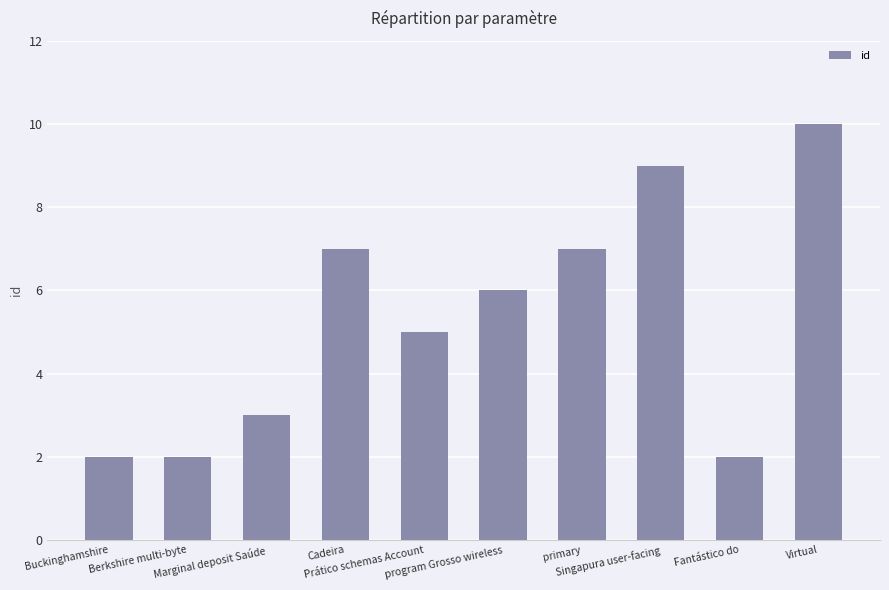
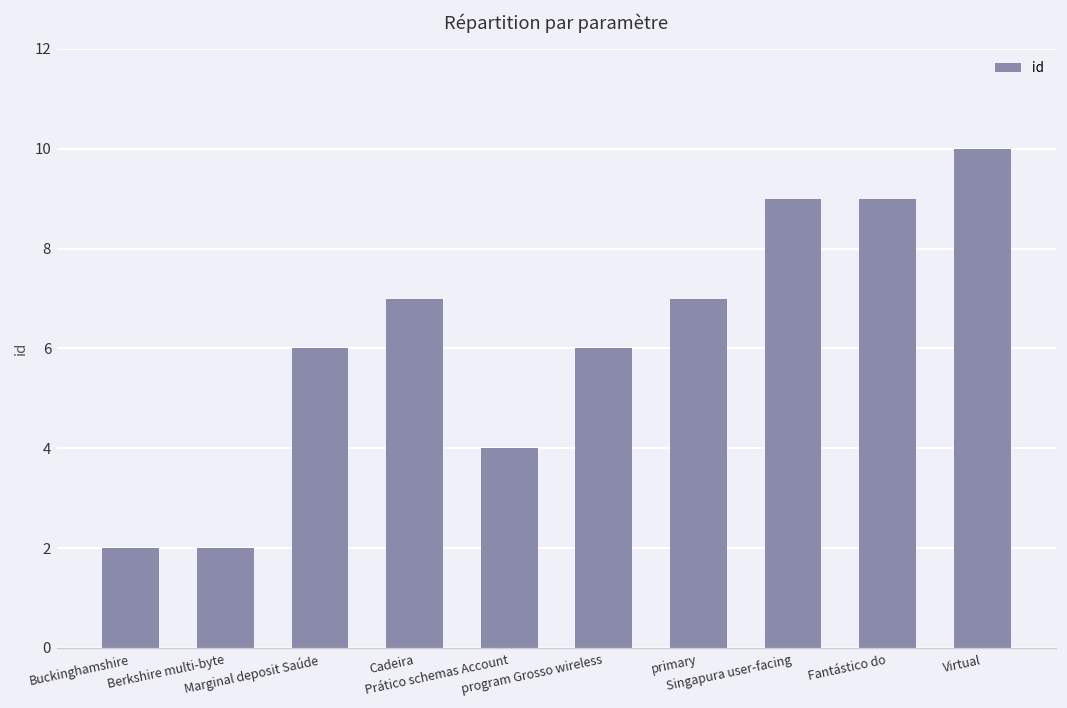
Marginal deposit Saúde: 3 -> 6
Prático schemas Account: 5 -> 4
Fantástico do: 2 -> 9
